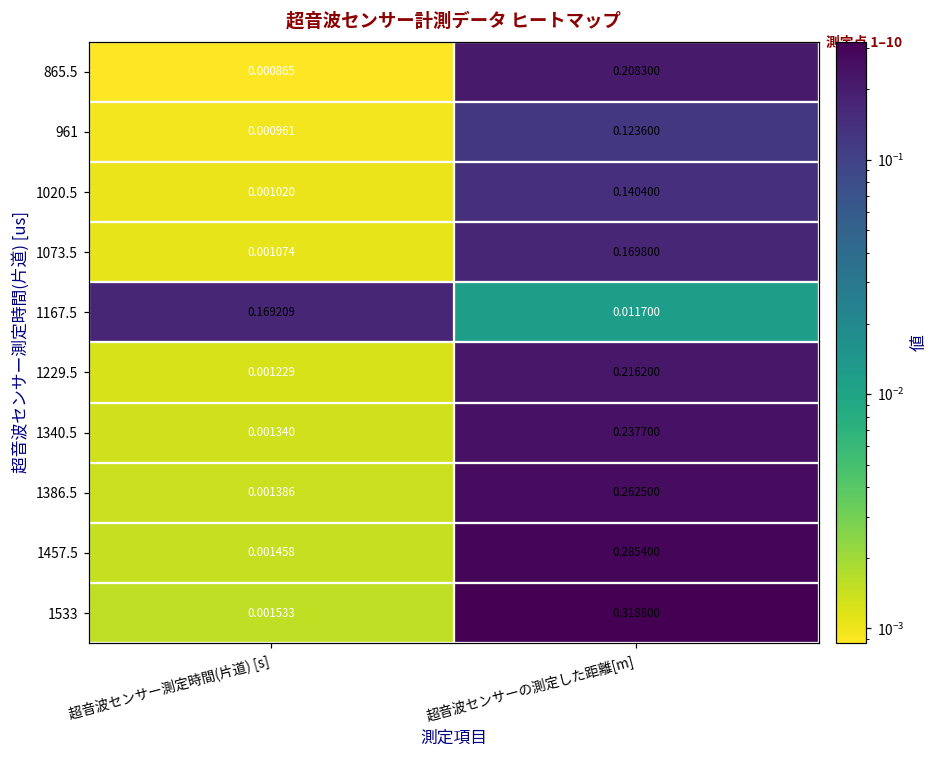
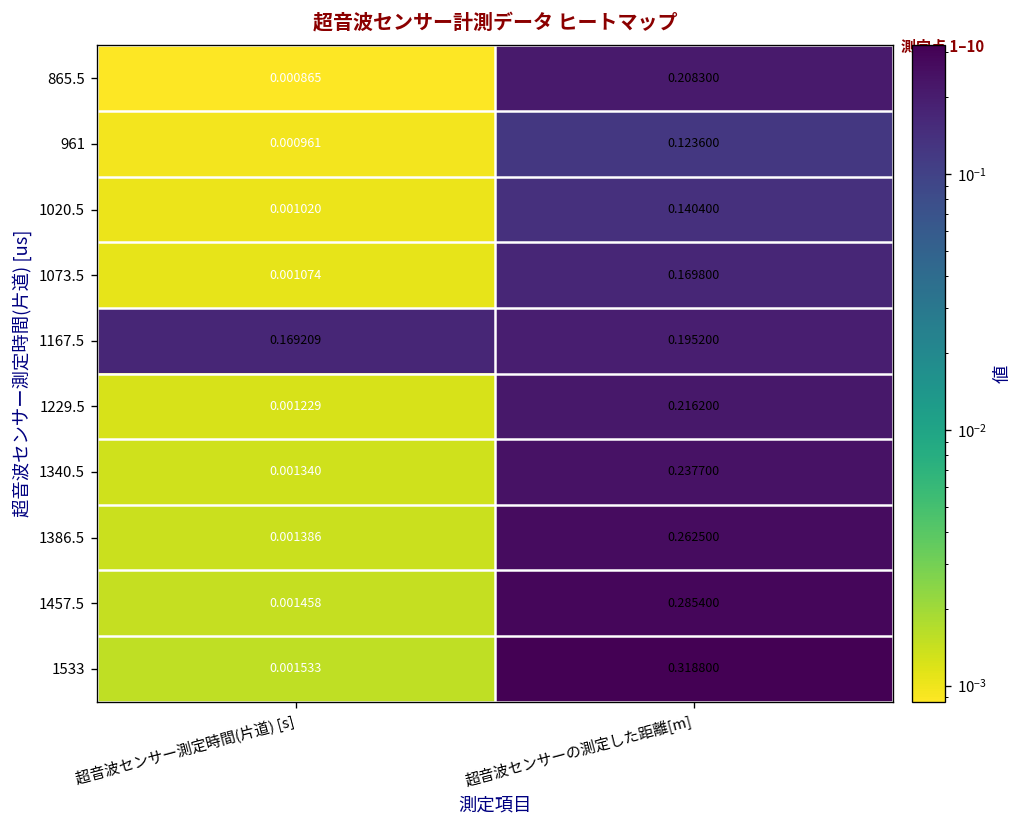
1167.5, 超音波センサーの測定した距離[m]: 0.011700 -> 0.195200
